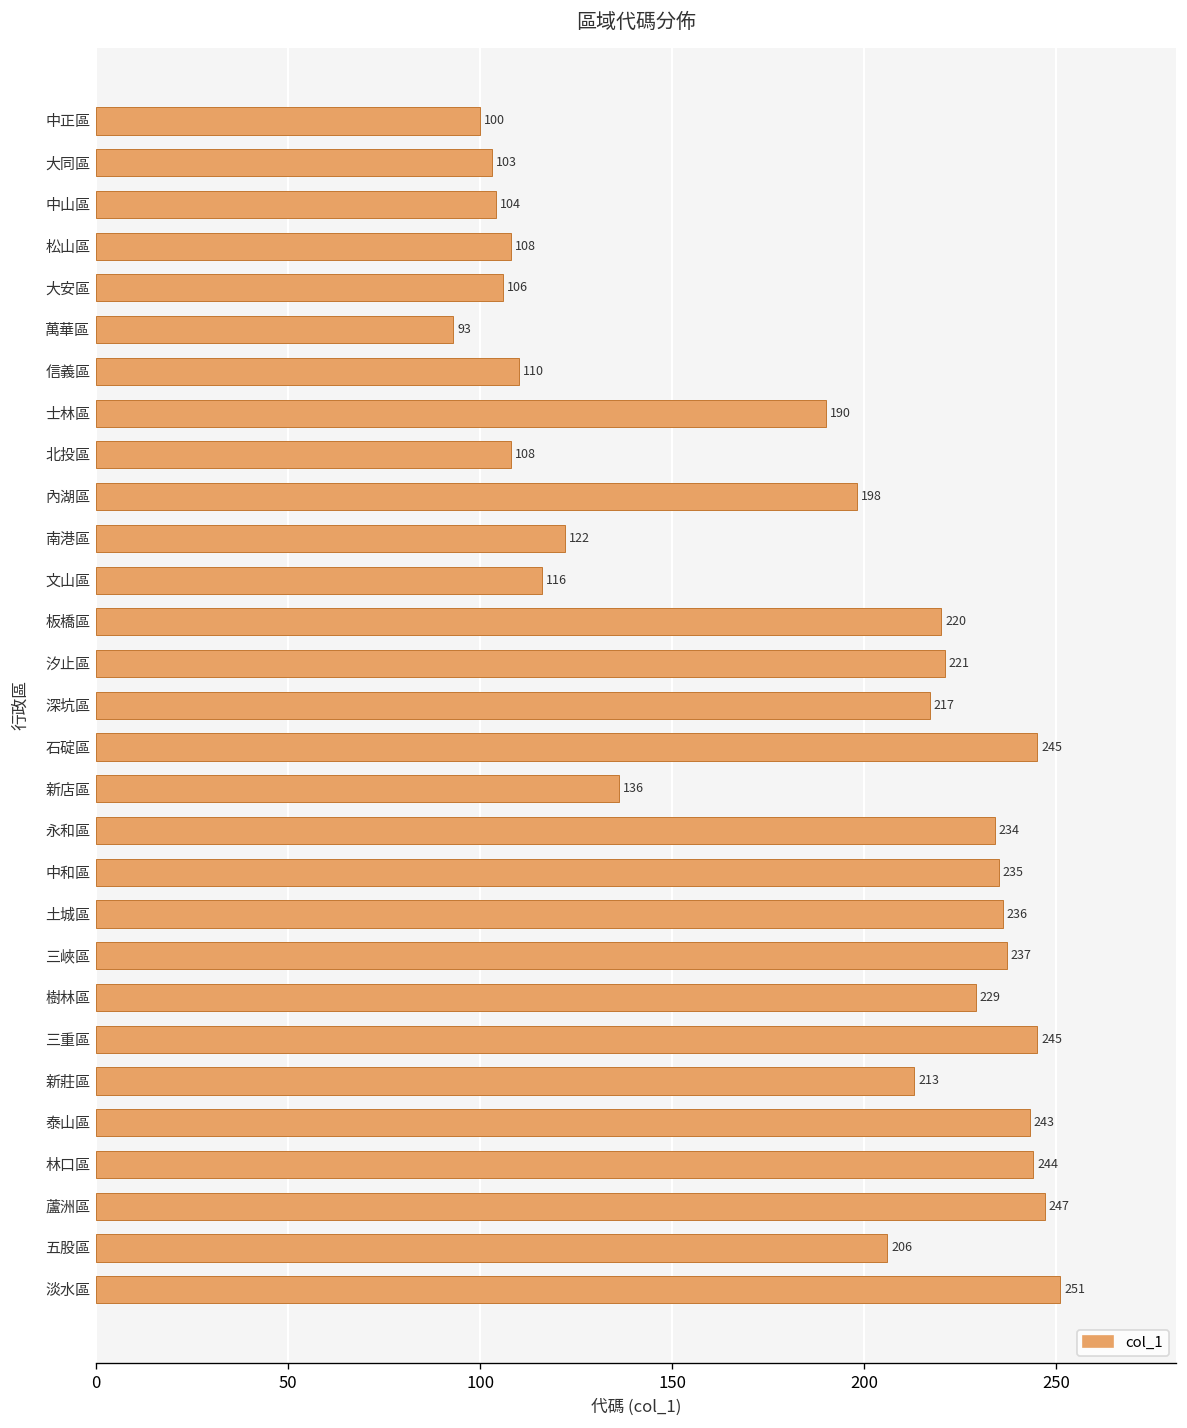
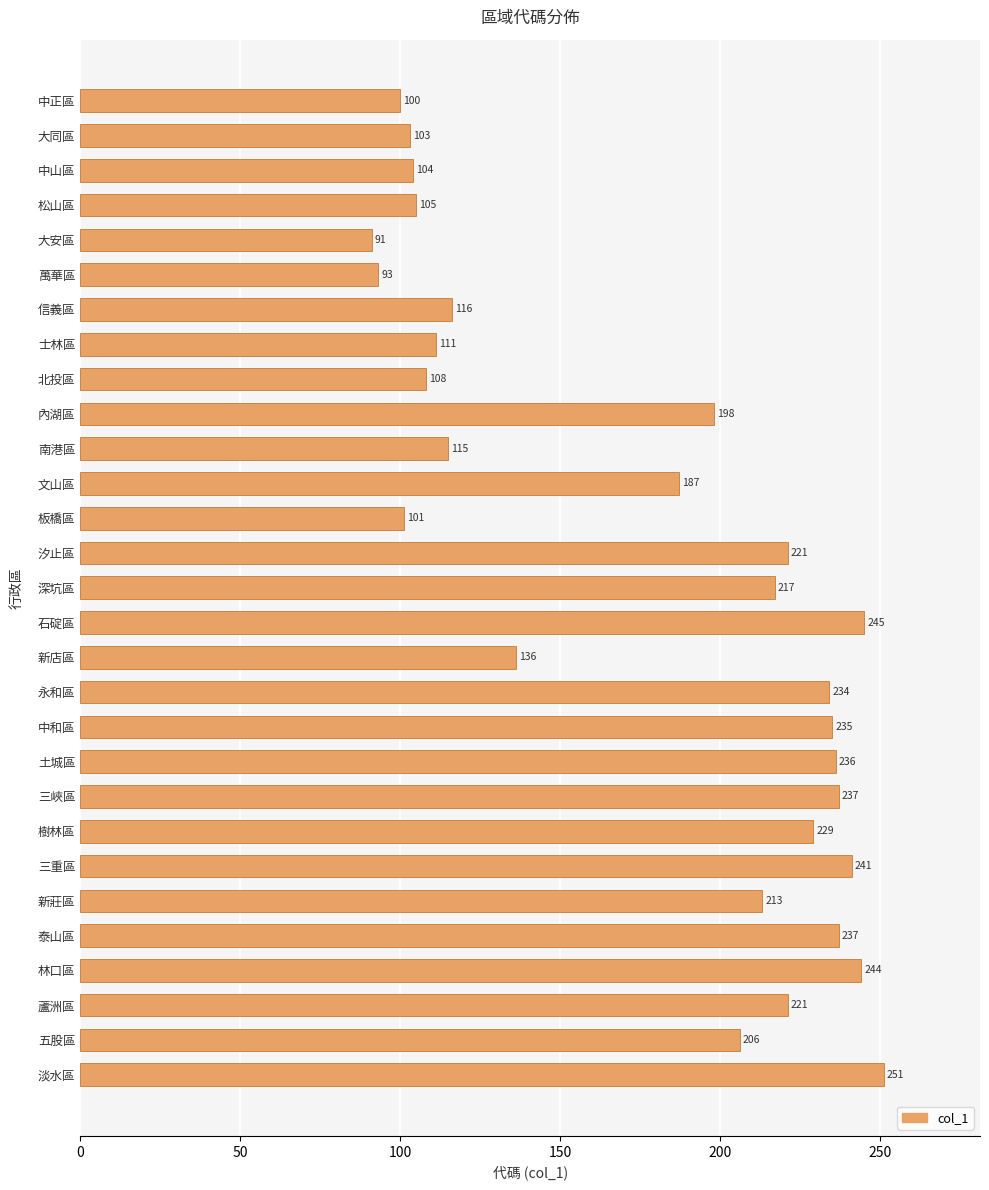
松山區: 108 -> 105
大安區: 106 -> 91
信義區: 110 -> 116
士林區: 190 -> 111
南港區: 122 -> 115
文山區: 116 -> 187
板橋區: 220 -> 101
三重區: 245 -> 241
泰山區: 243 -> 237
蘆洲區: 247 -> 221
